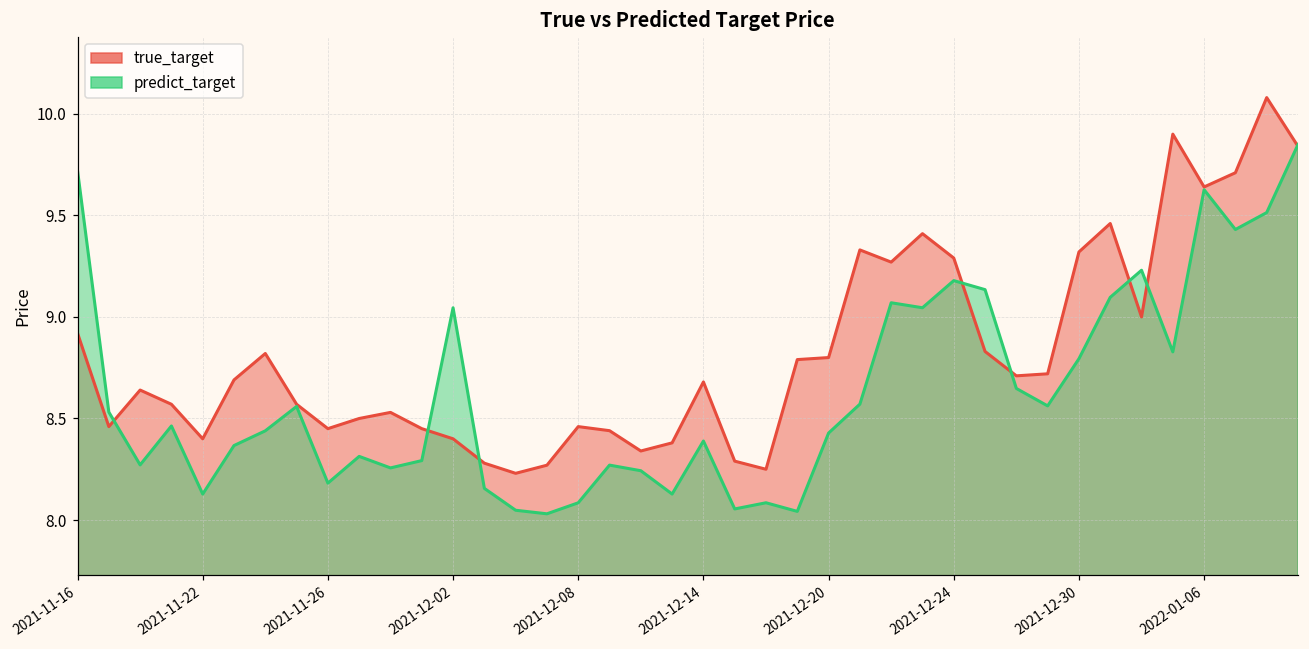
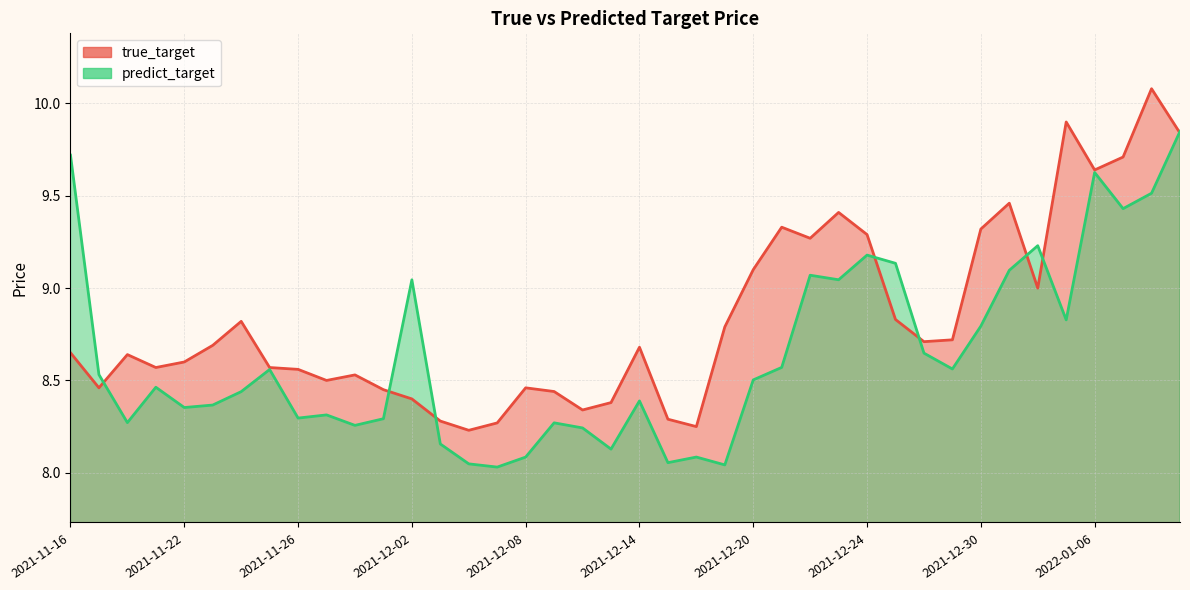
true_target, 2021-11-16: 8.92 -> 8.65
true_target, 2021-11-22: 8.4 -> 8.6
predict_target, 2021-11-22: 8.13 -> 8.35
true_target, 2021-11-26: 8.45 -> 8.56
predict_target, 2021-11-26: 8.18 -> 8.30
true_target, 2021-12-20: 8.8 -> 9.1
predict_target, 2021-12-20: 8.43 -> 8.50
